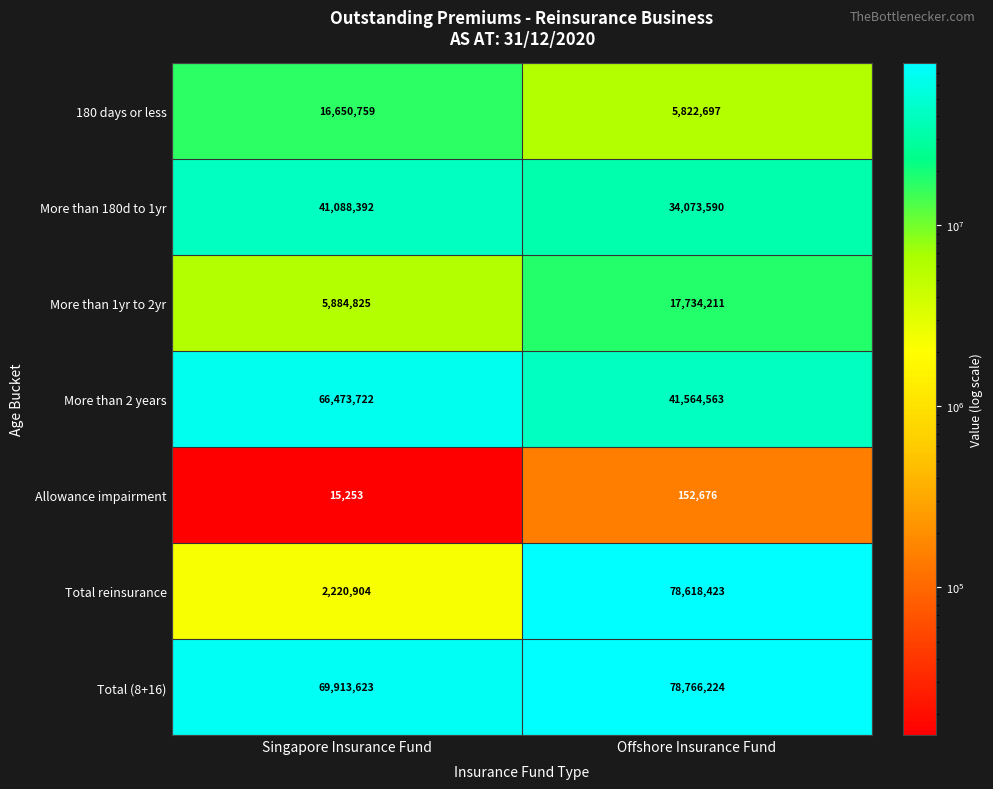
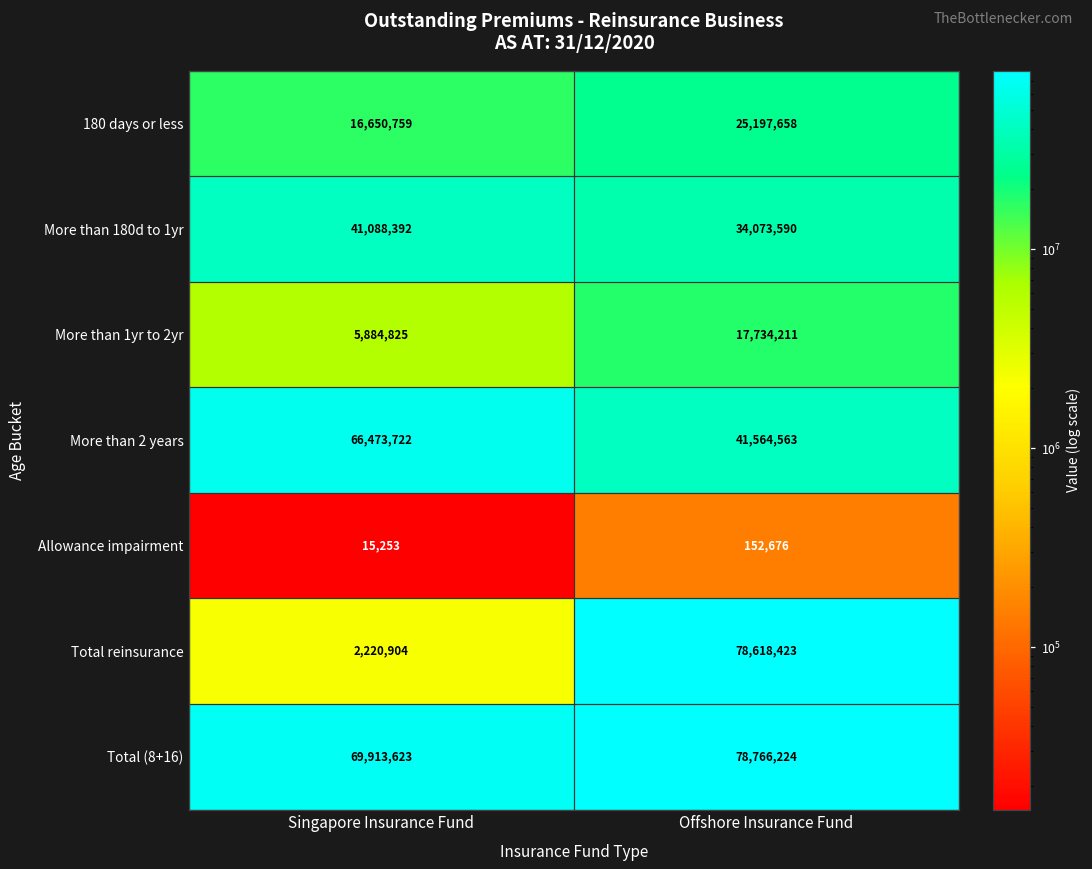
180 days or less, Offshore Insurance Fund: 5,822,697 -> 25,197,658
